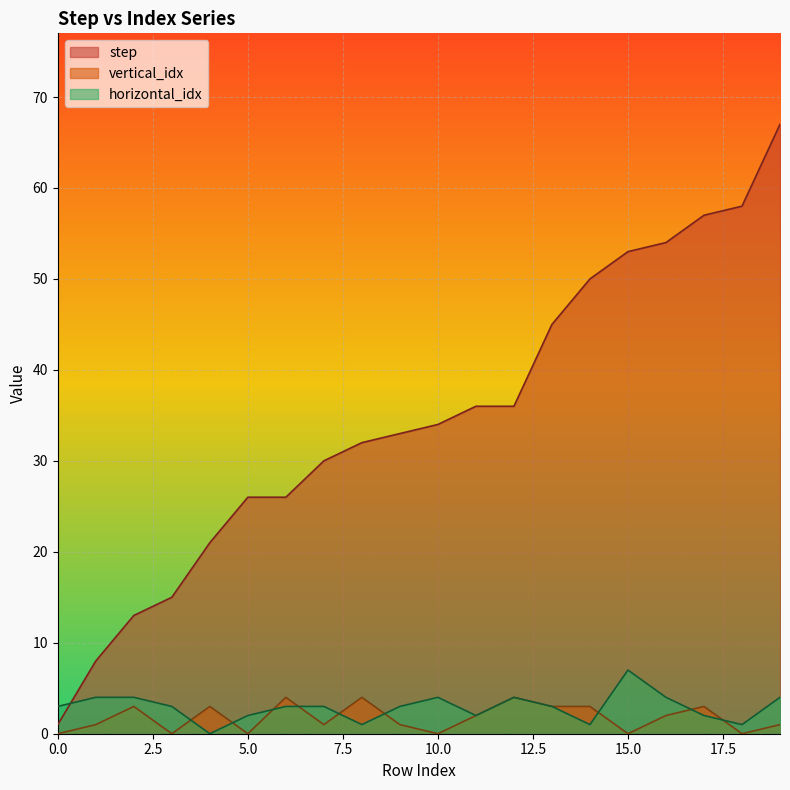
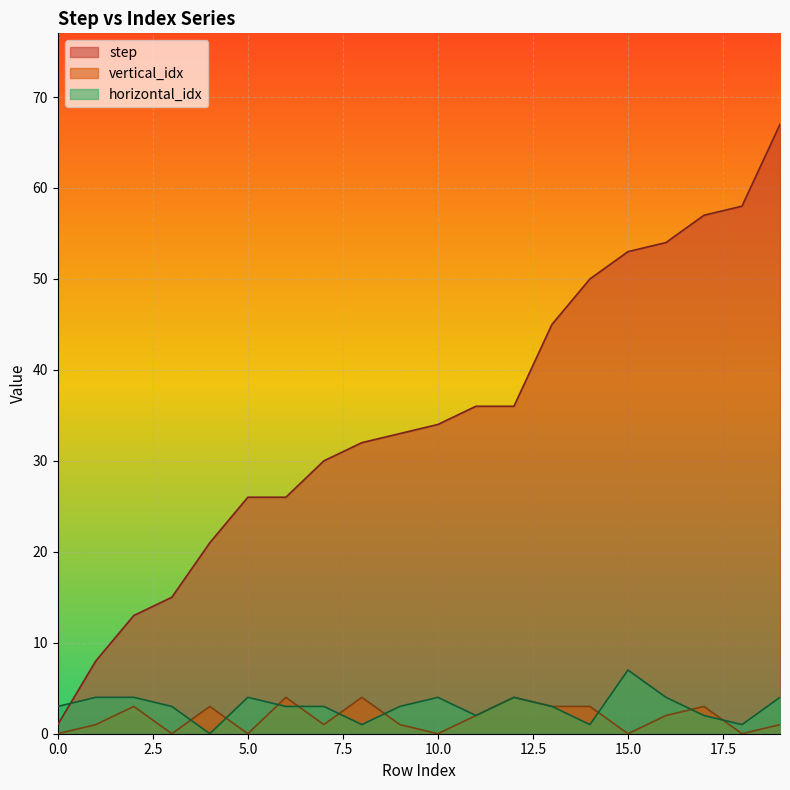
horizontal_idx, 5.0: 2 -> 4
